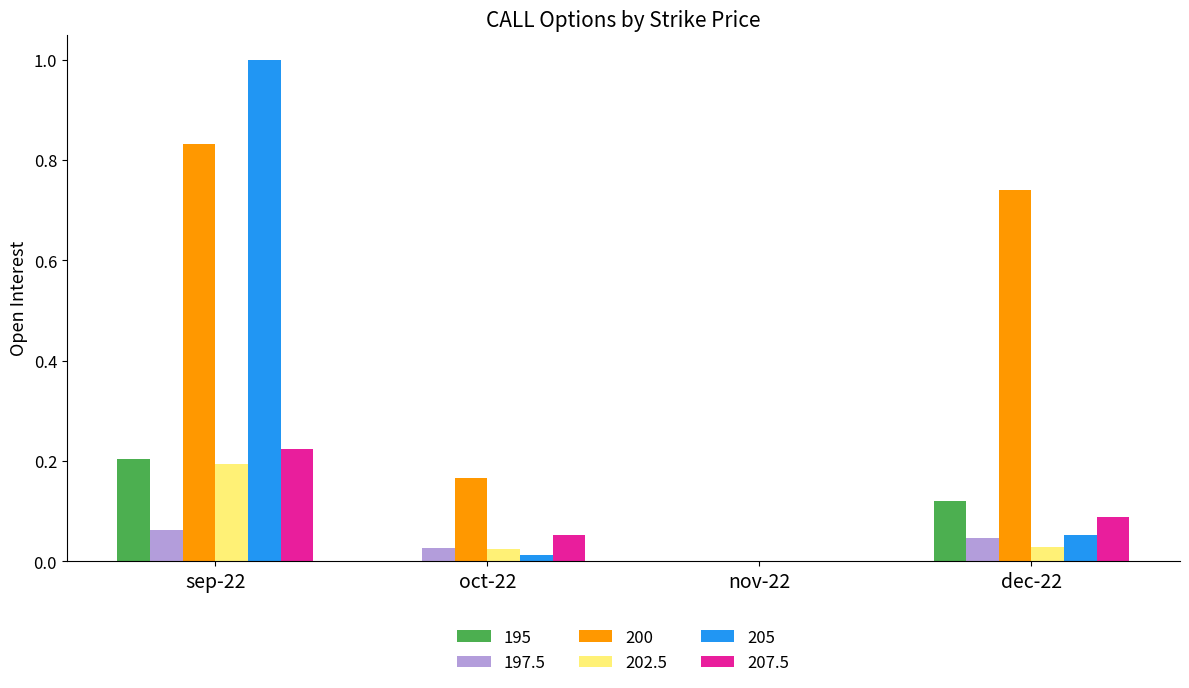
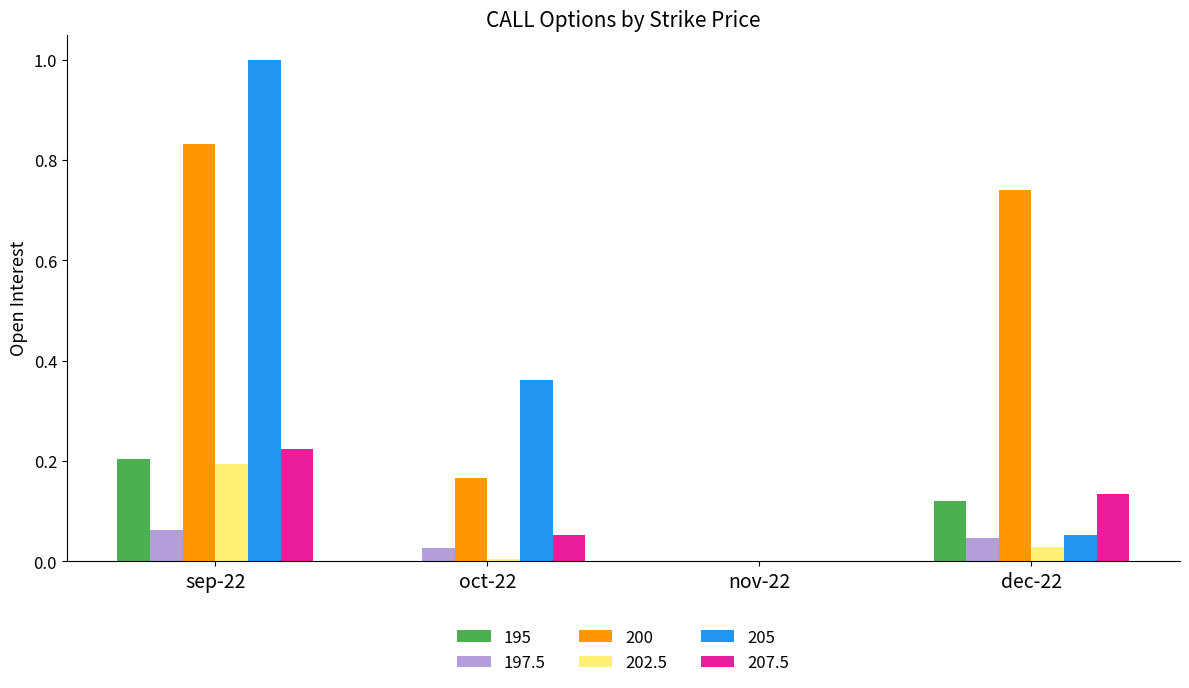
202.5, oct-22: 0.02 -> 0.00
205, oct-22: 0.01 -> 0.36
207.5, dec-22: 0.09 -> 0.13
